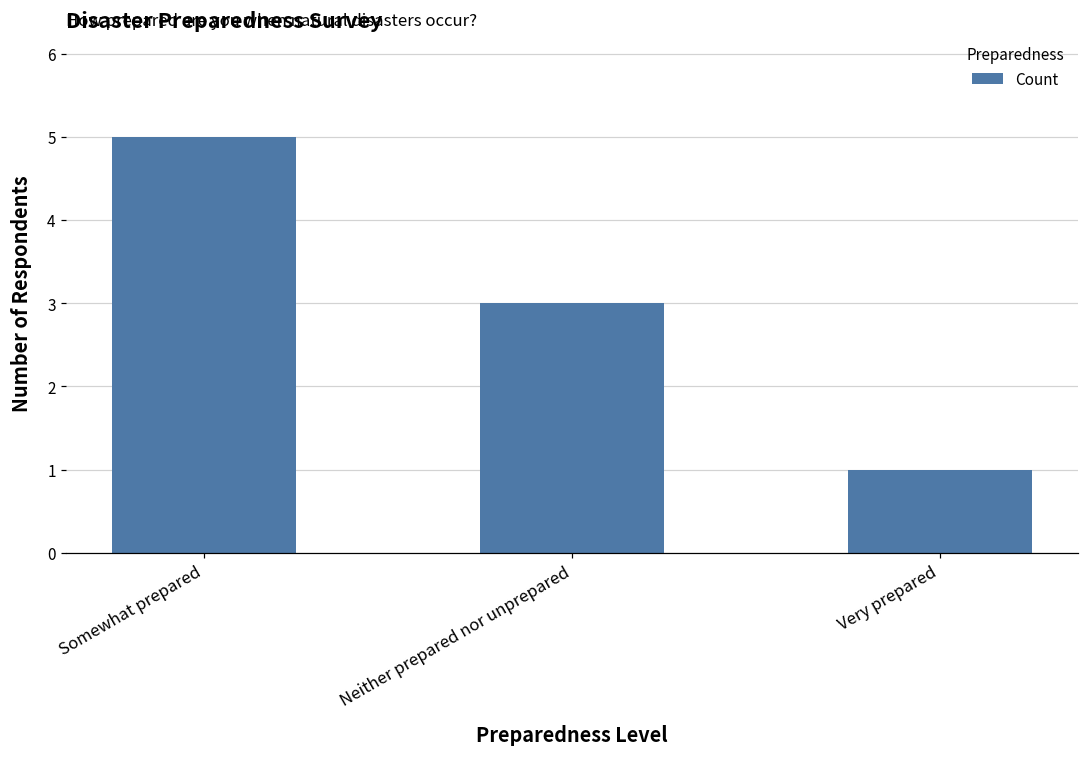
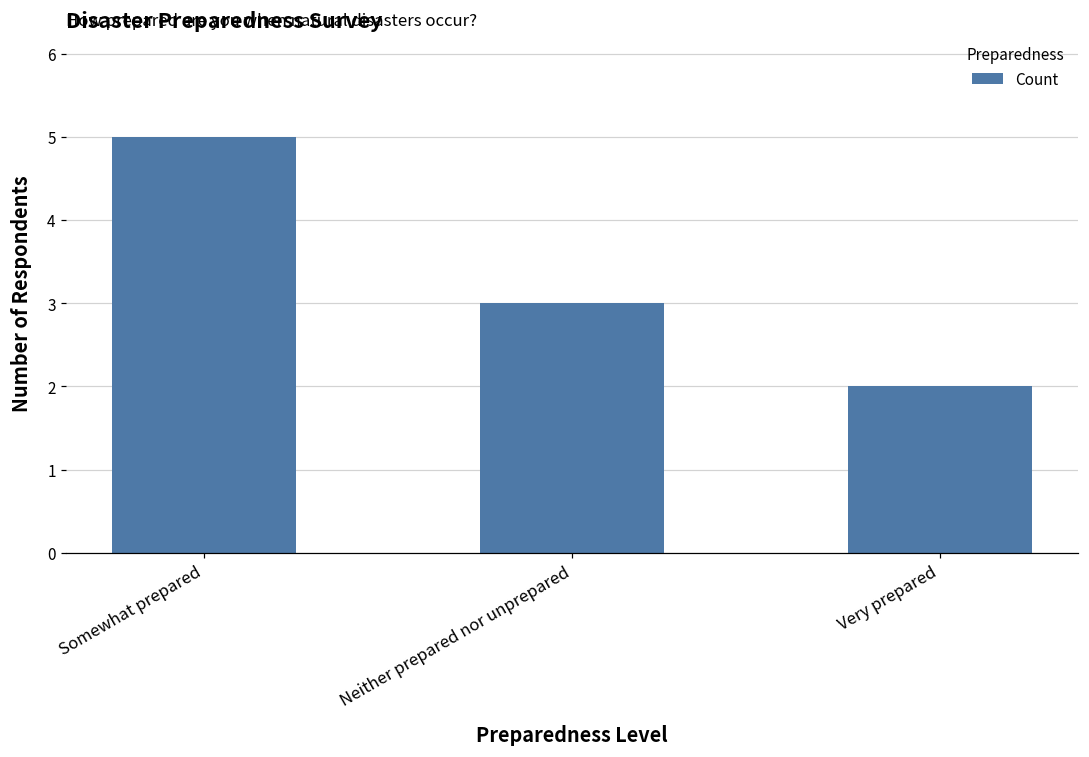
Very prepared: 1 -> 2
